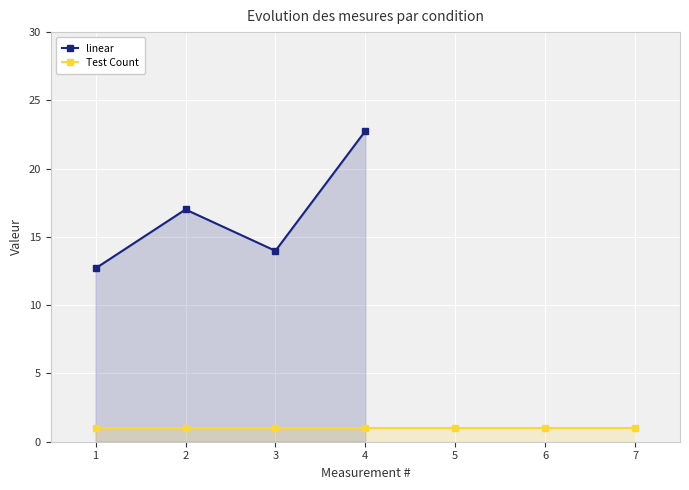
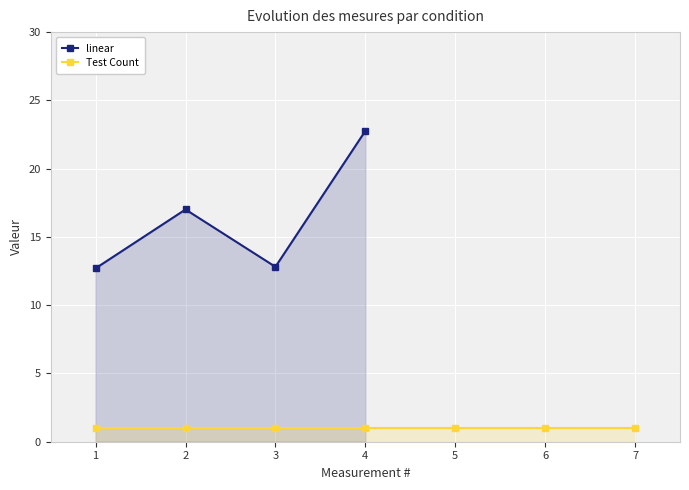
linear, 3: 14.0 -> 12.8
